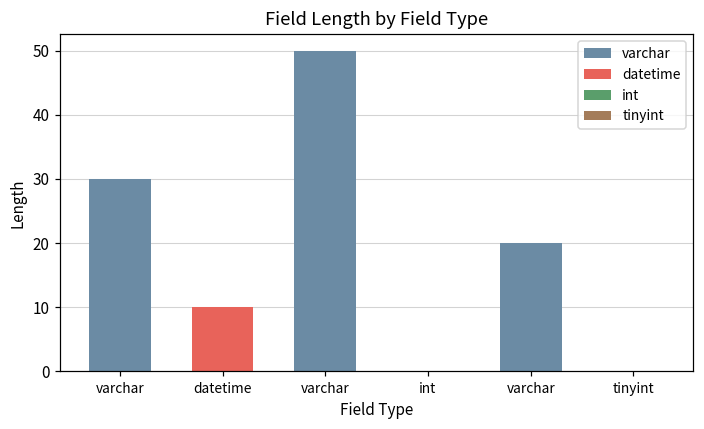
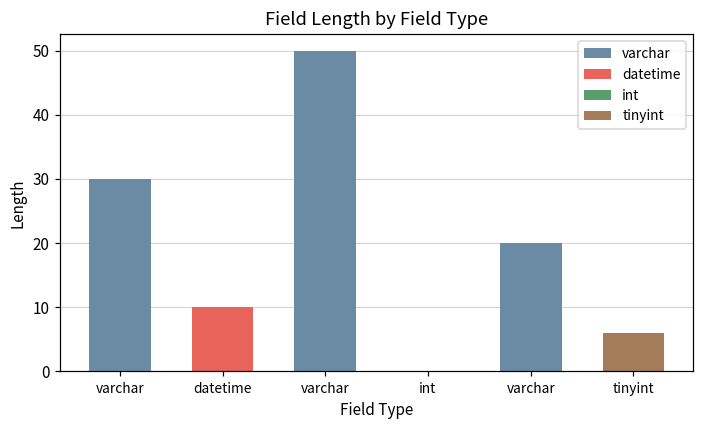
tinyint: 0 -> 6
